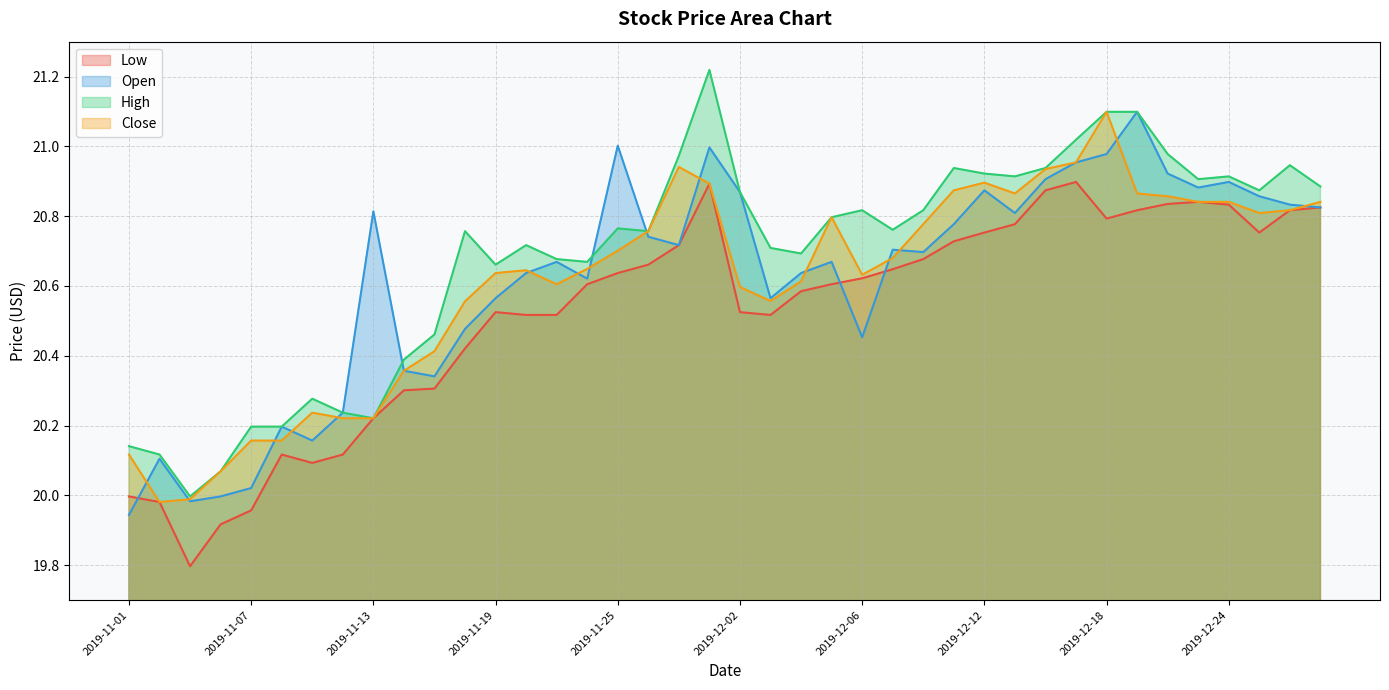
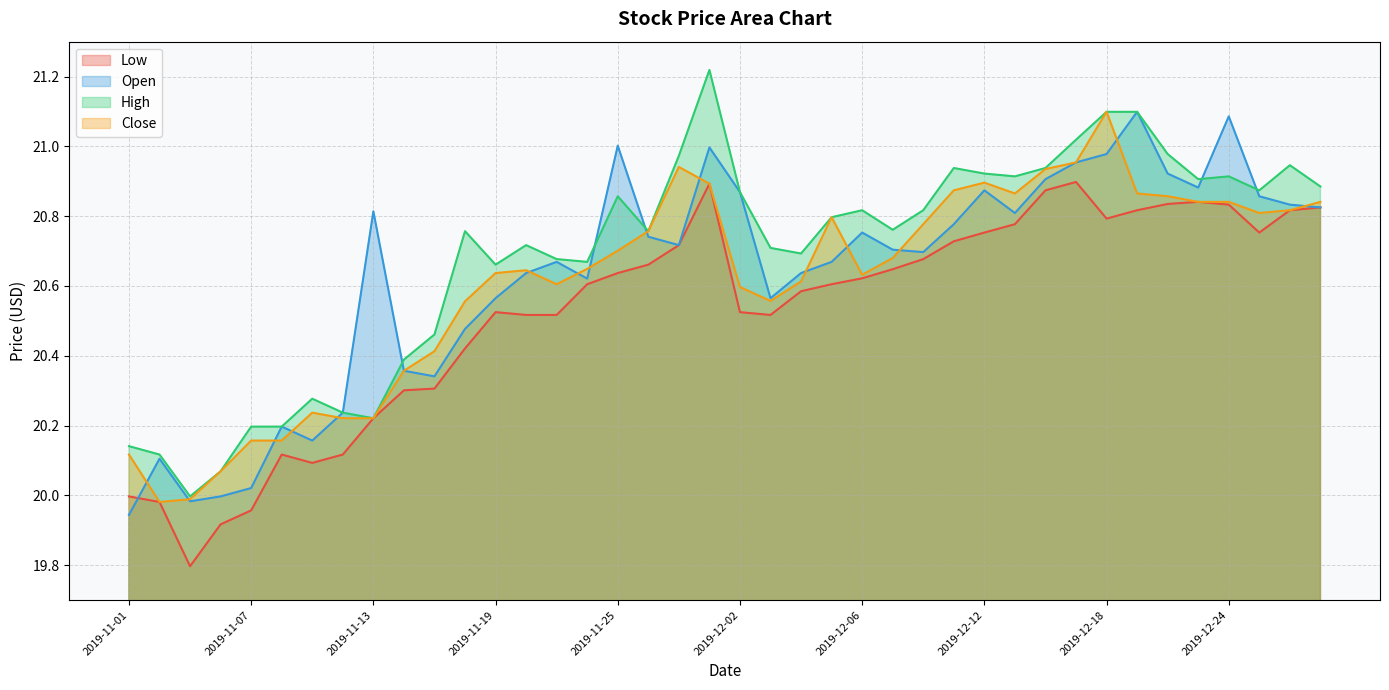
High, 2019-11-25: 20.77 -> 20.86
Open, 2019-12-06: 20.45 -> 20.75
Open, 2019-12-24: 20.90 -> 21.09
